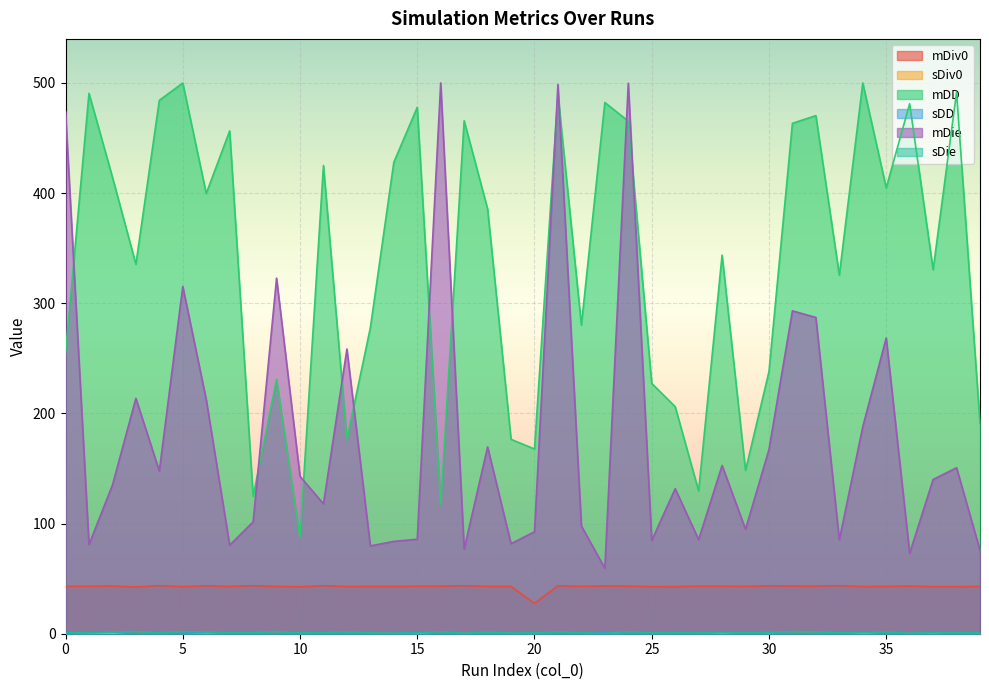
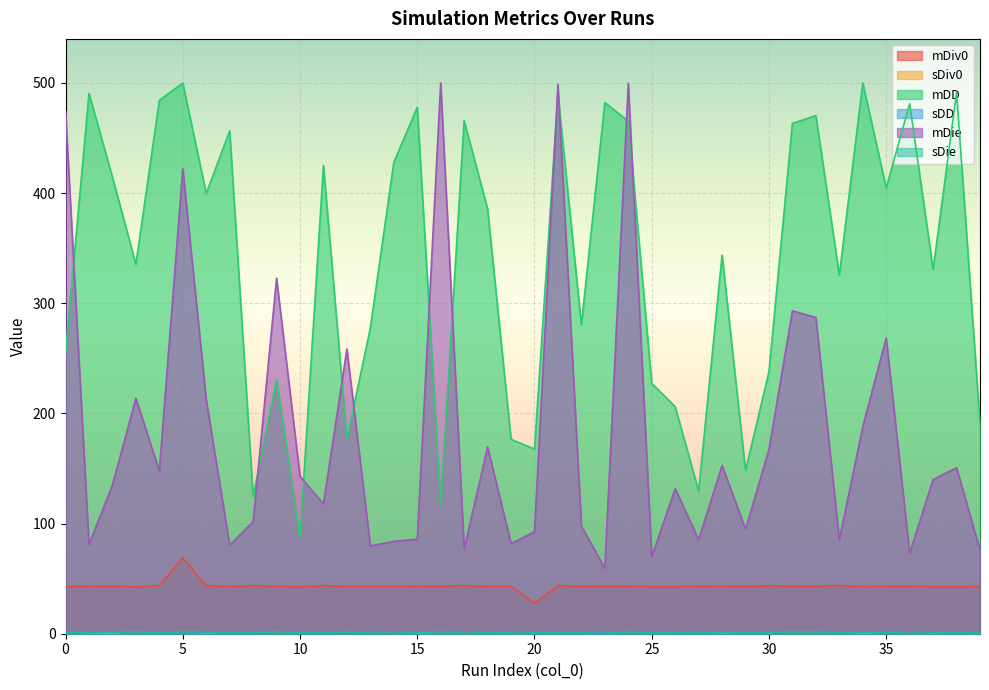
mDiv0, 5: 43 -> 69
mDie, 5: 315 -> 422
mDie, 25: 85 -> 70
